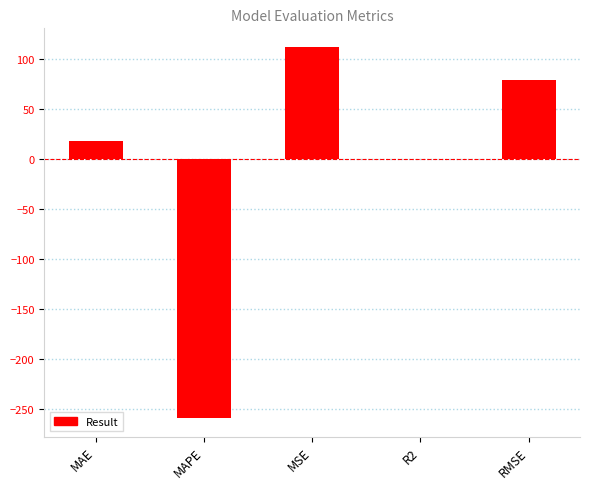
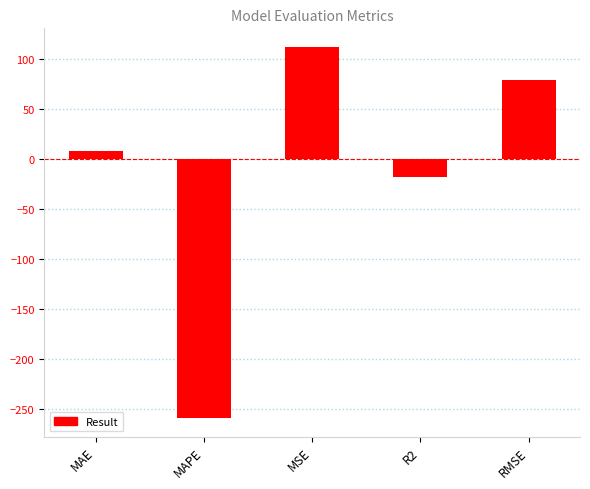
MAE: 20 -> 10
R2: 0 -> -20
